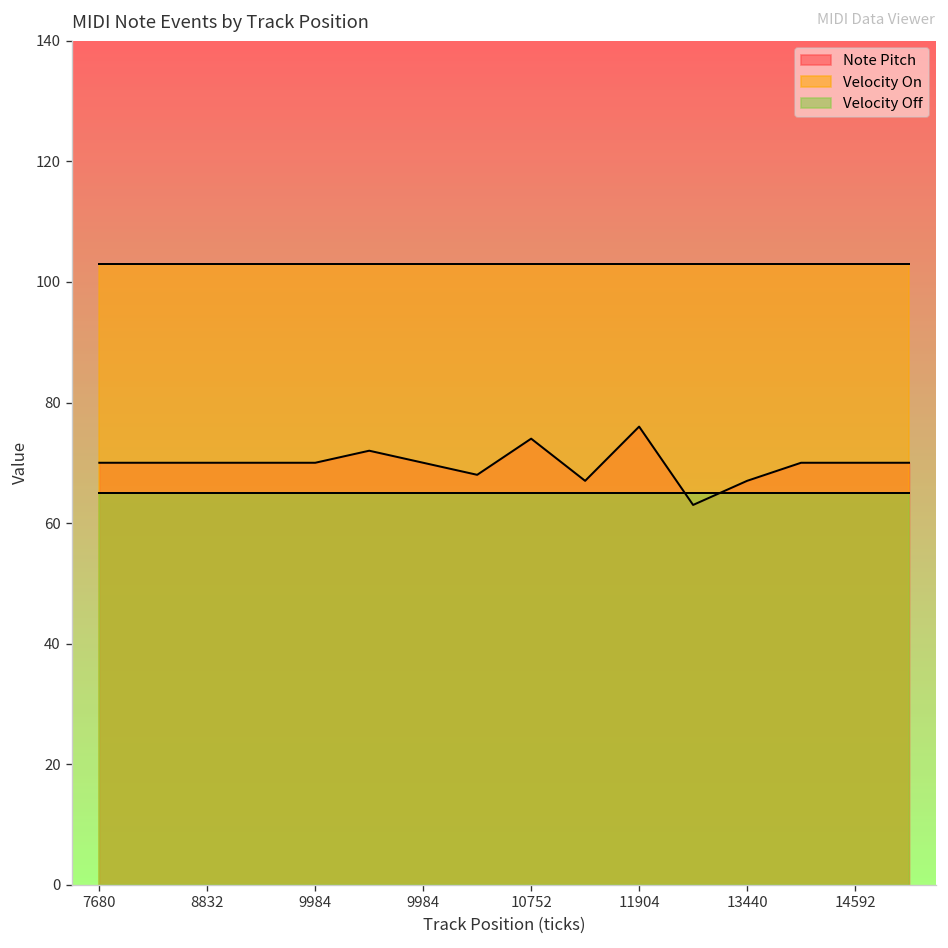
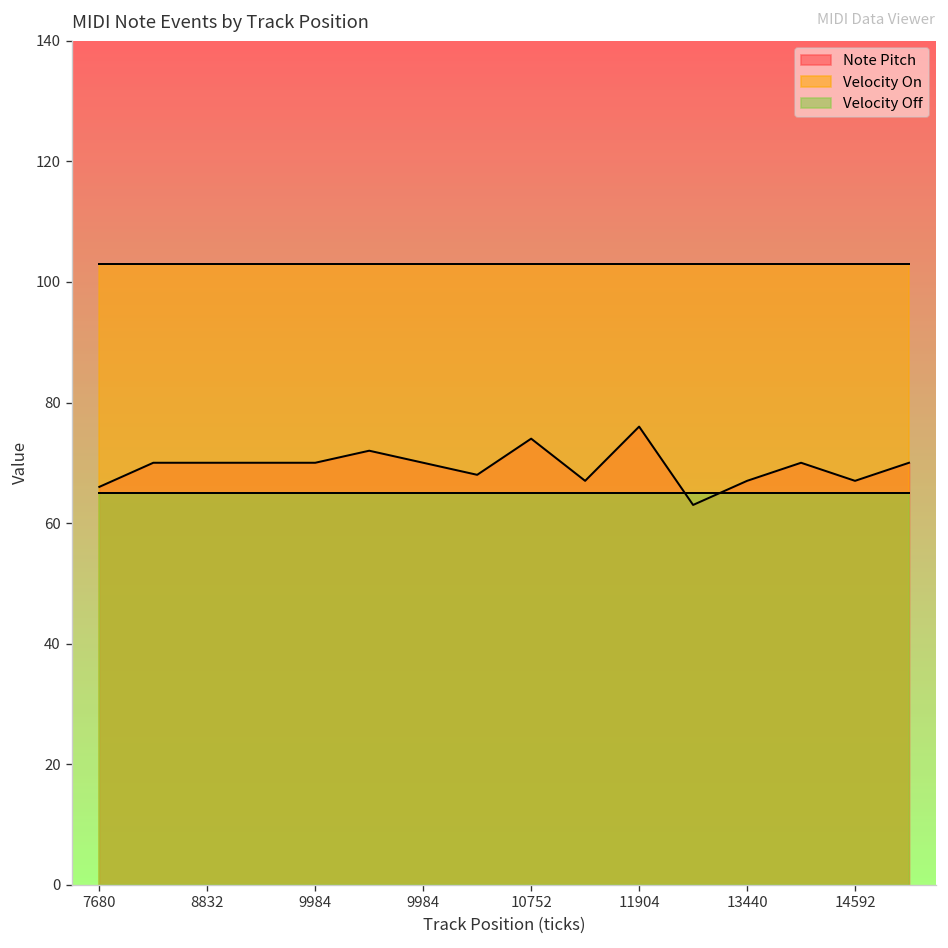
Note Pitch, 7680: 70 -> 66
Note Pitch, 14592: 70 -> 67
